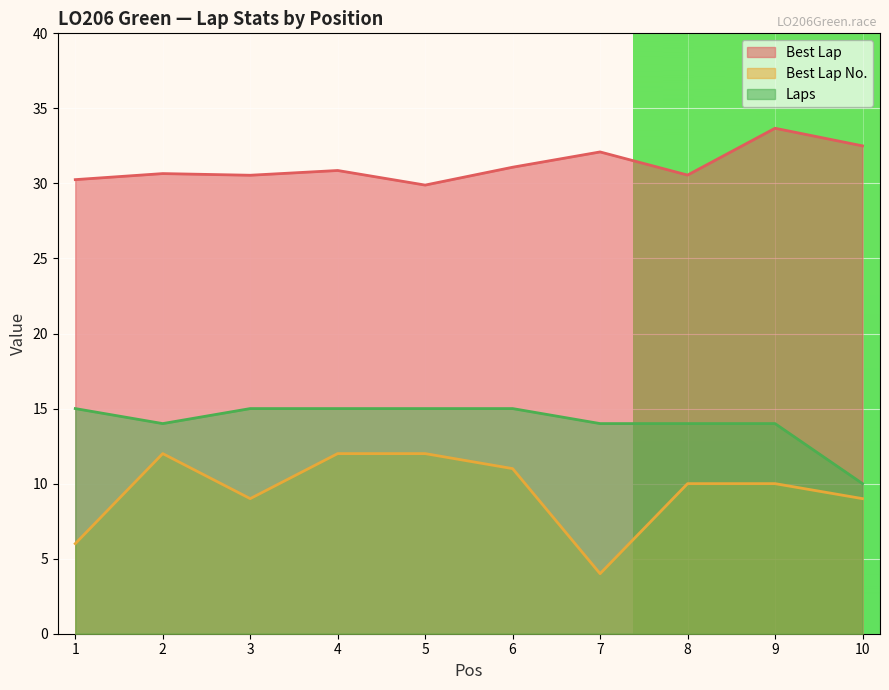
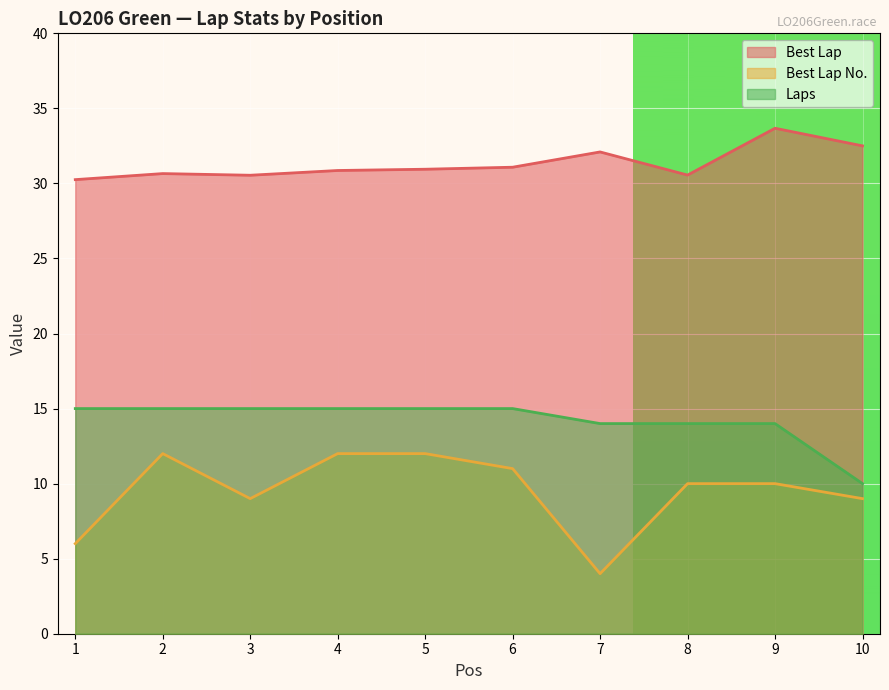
Laps, 2: 14 -> 15
Best Lap, 5: 29.9 -> 30.9
